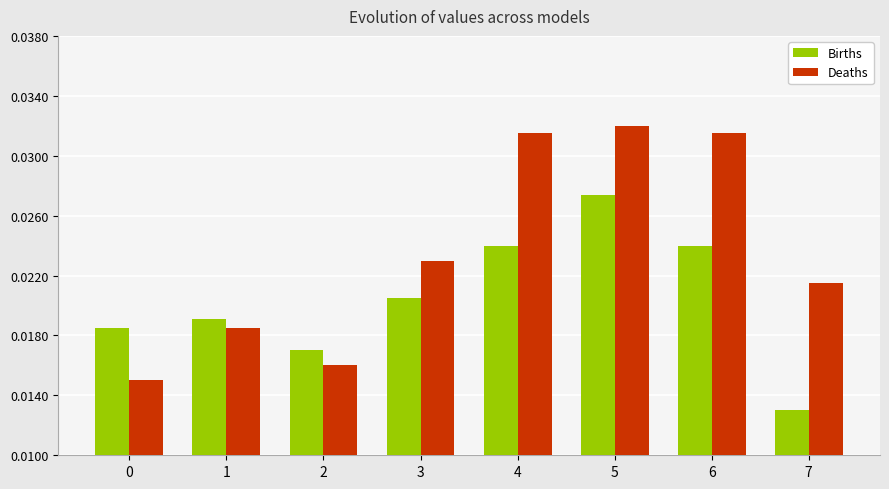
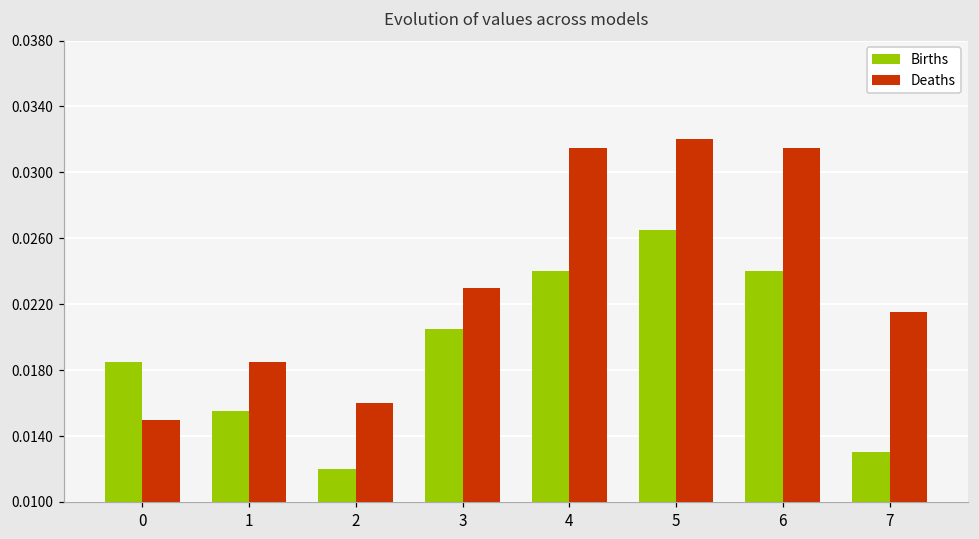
Births, 1: 0.0191 -> 0.0155
Births, 2: 0.017 -> 0.012
Births, 5: 0.0274 -> 0.0265
